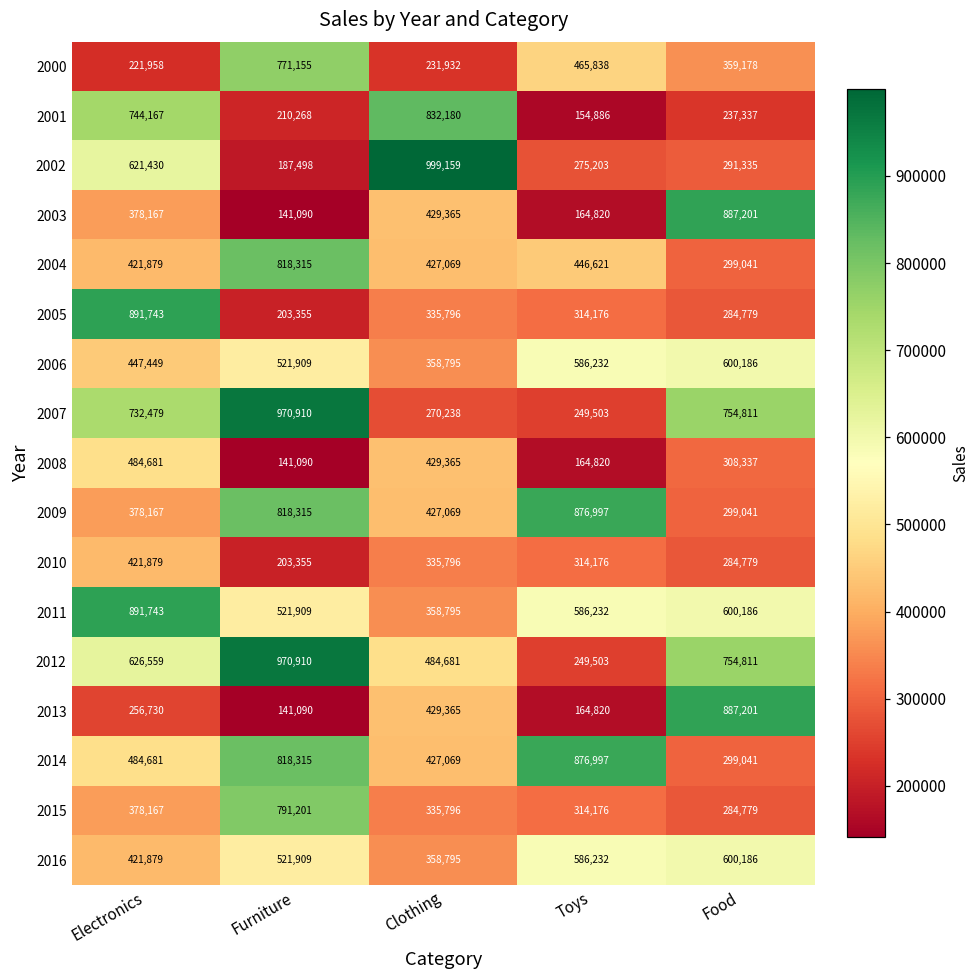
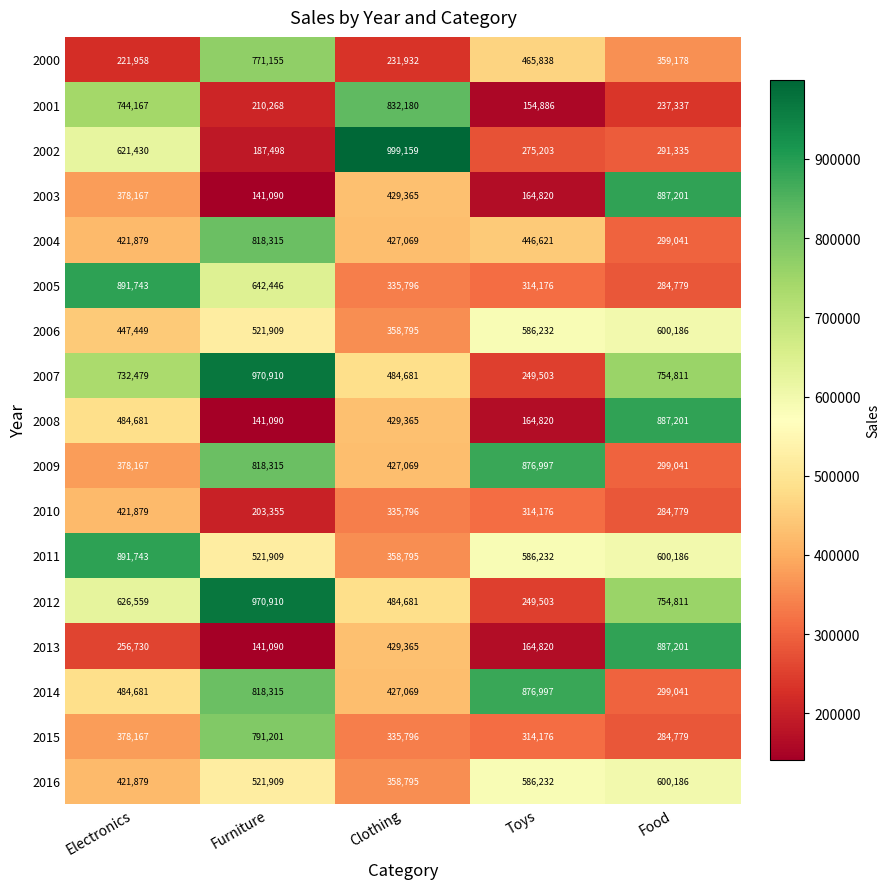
2005, Furniture: 203,355 -> 642,446
2007, Clothing: 270,238 -> 484,681
2008, Food: 308,337 -> 887,201
